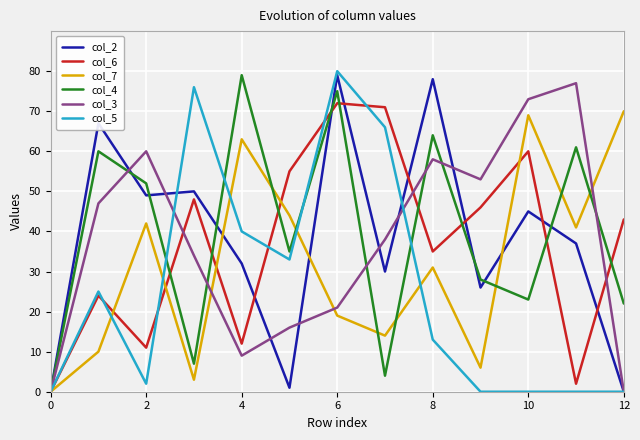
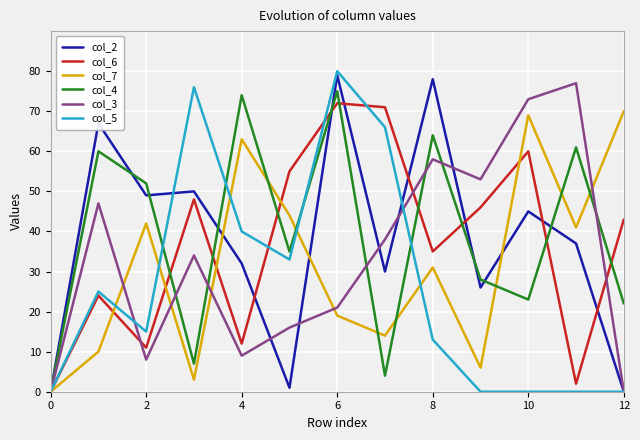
col_3, 2: 60 -> 8
col_5, 2: 2 -> 15
col_4, 4: 79 -> 74
